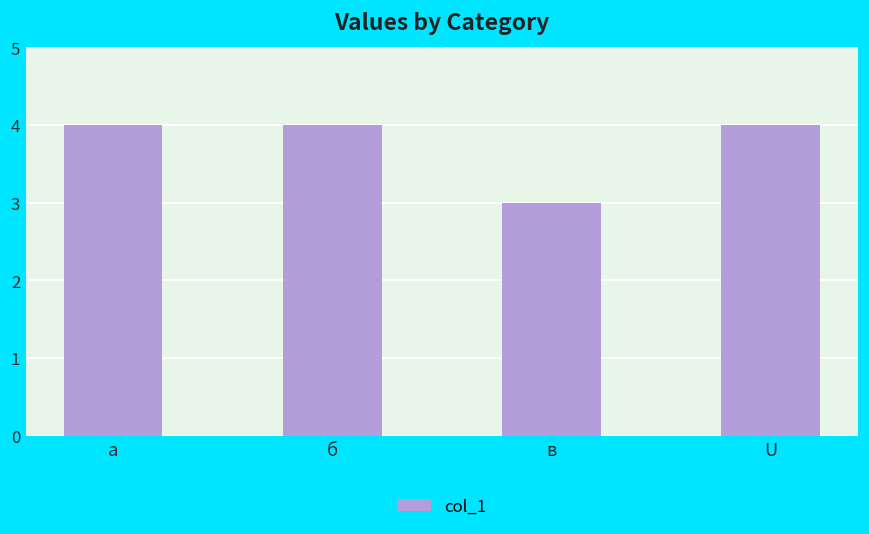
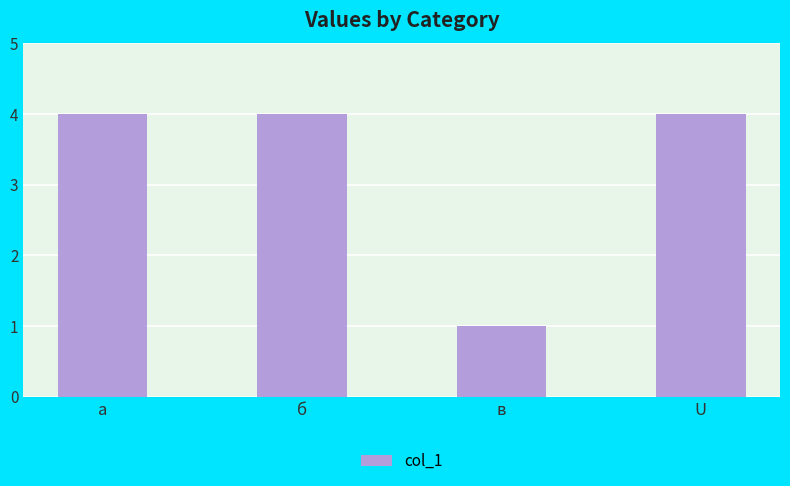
в: 3 -> 1
